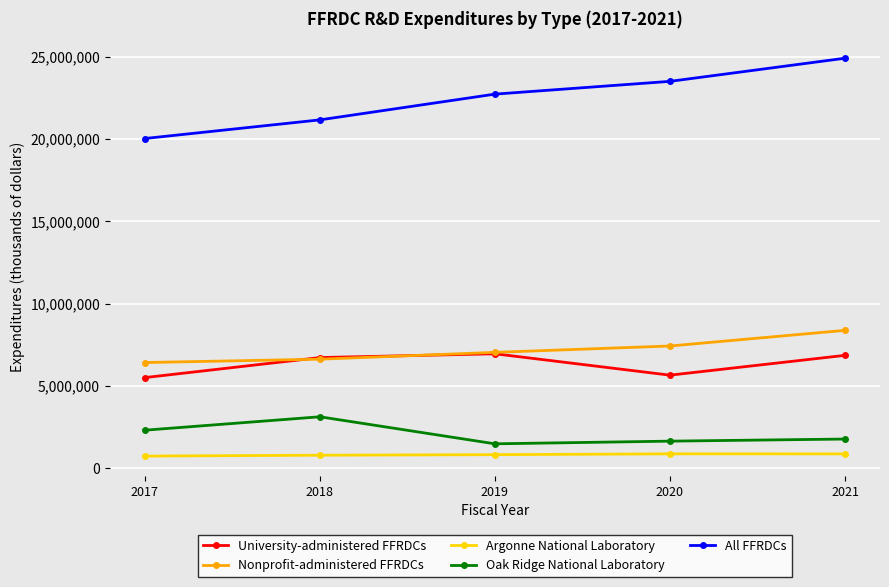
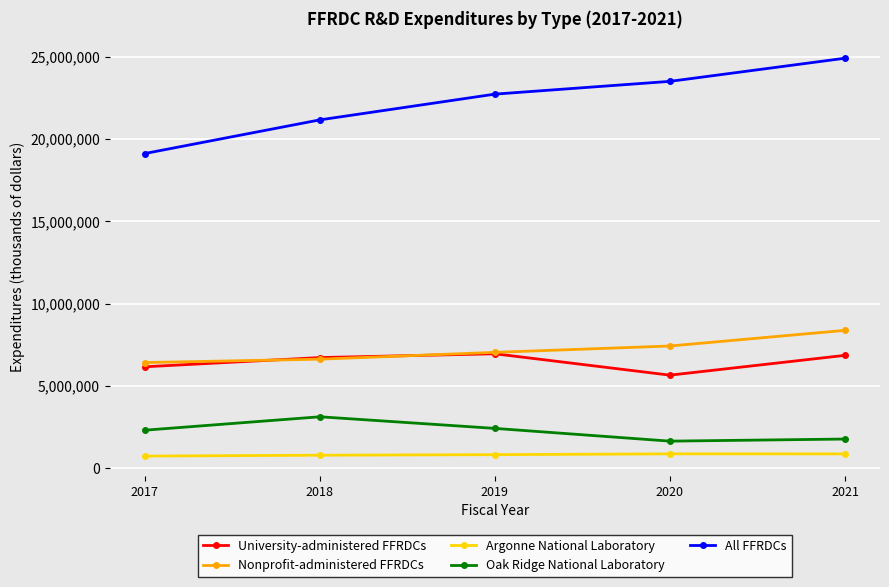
University-administered FFRDCs, 2017: 5,500,000 -> 6,200,000
All FFRDCs, 2017: 20,000,000 -> 19,100,000
Oak Ridge National Laboratory, 2019: 1,500,000 -> 2,400,000
